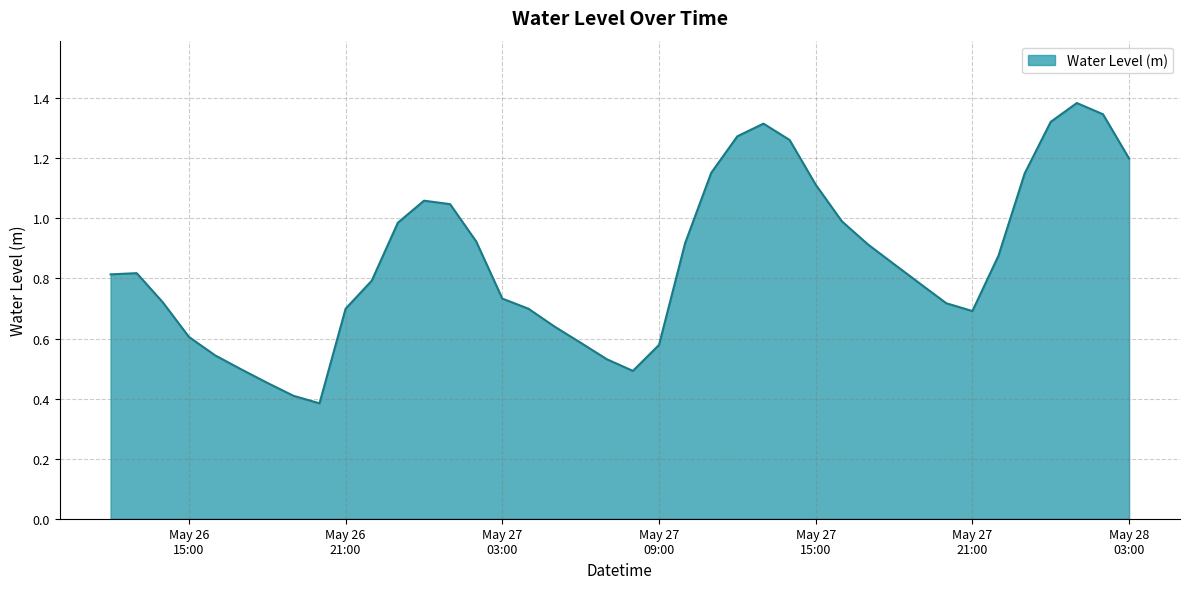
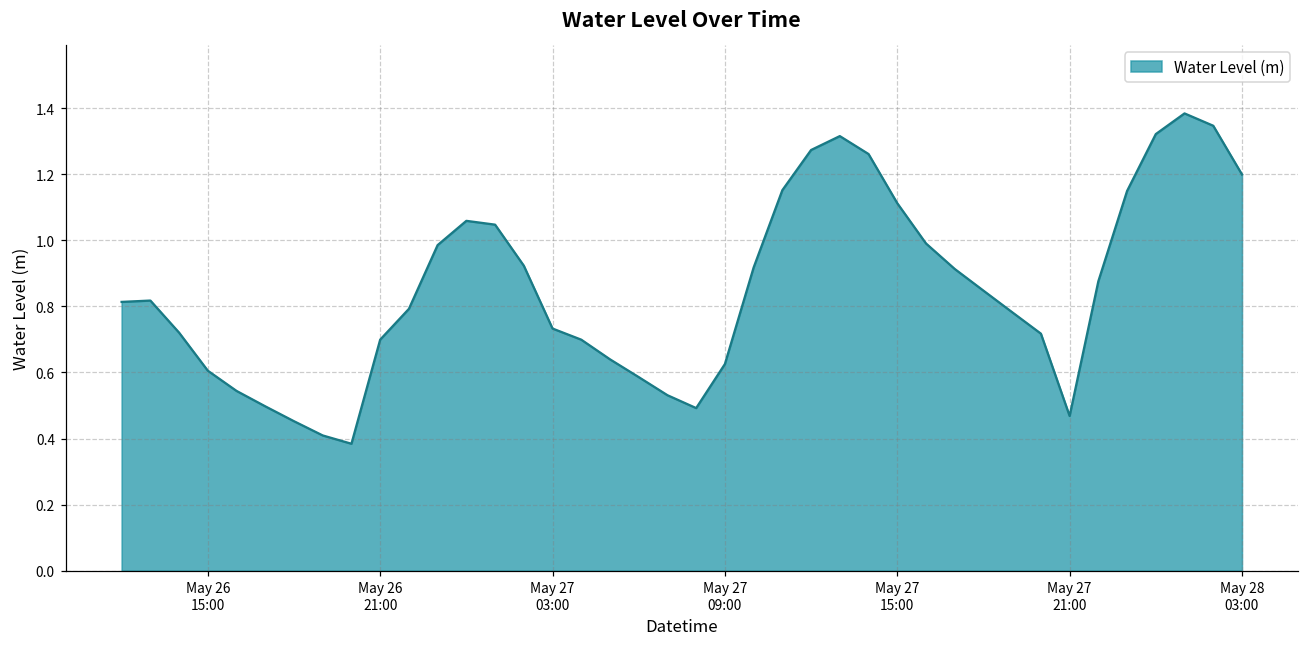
May 27 09:00: 0.58 -> 0.63
May 27 21:00: 0.69 -> 0.47
